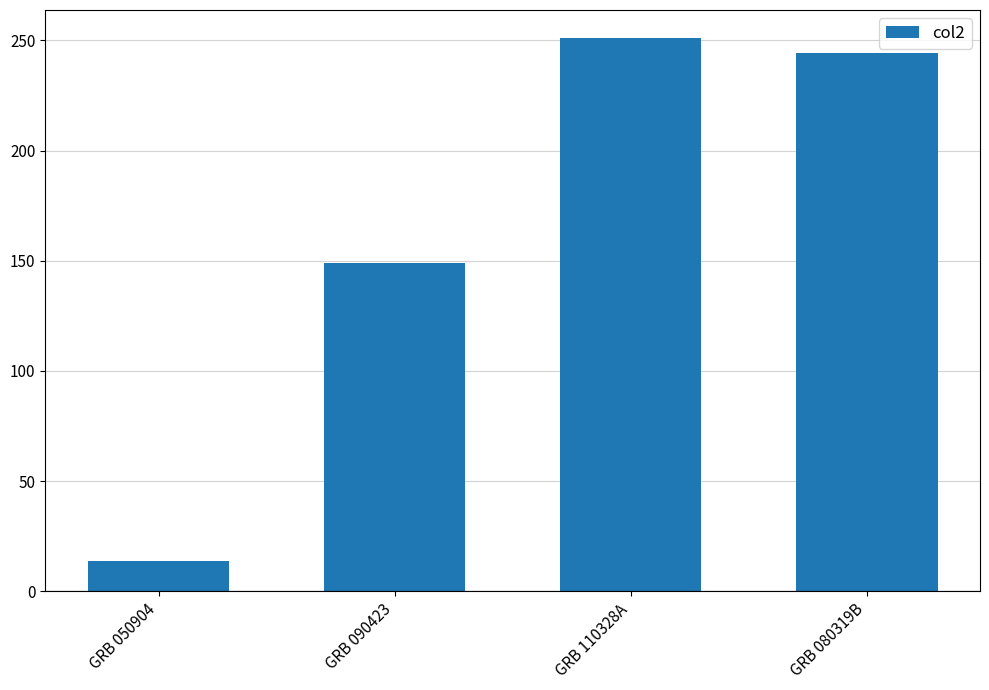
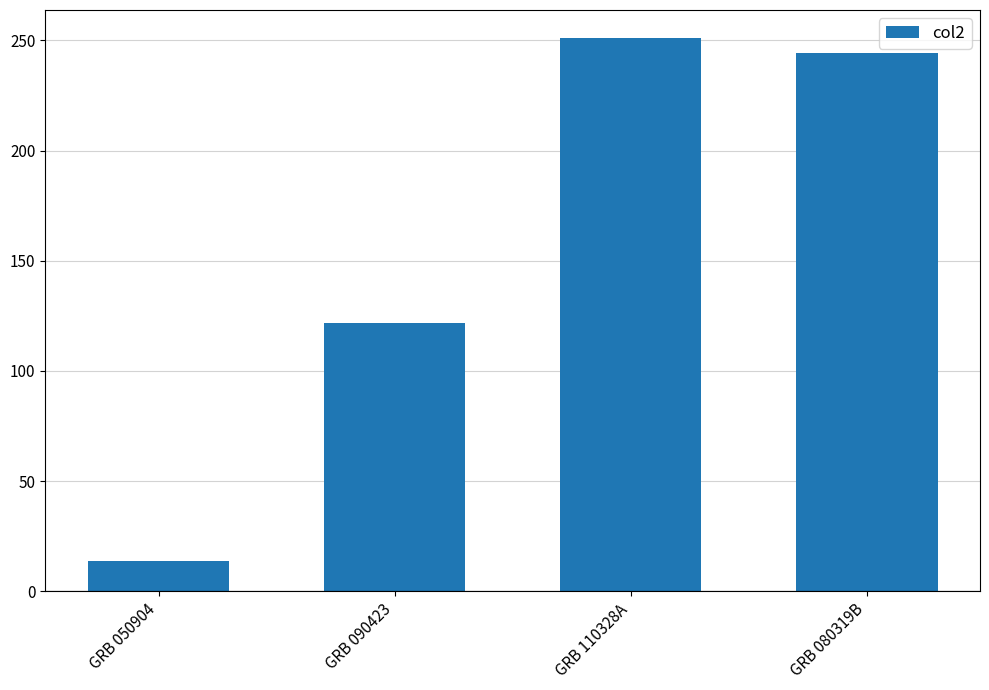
GRB 090423: 149 -> 122
